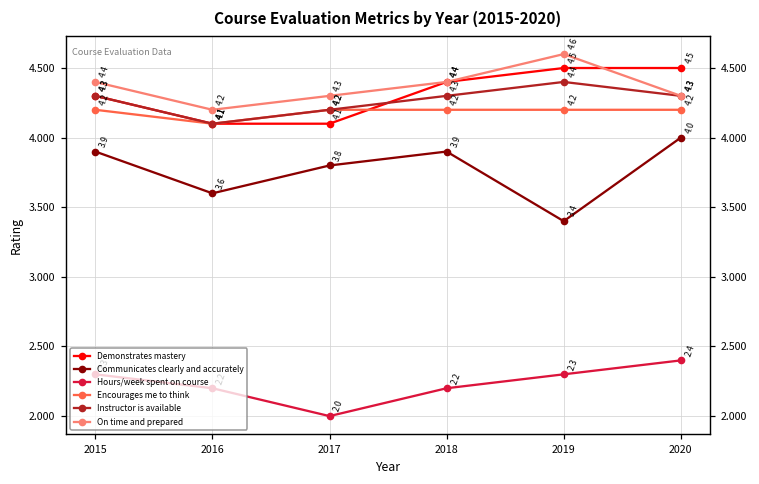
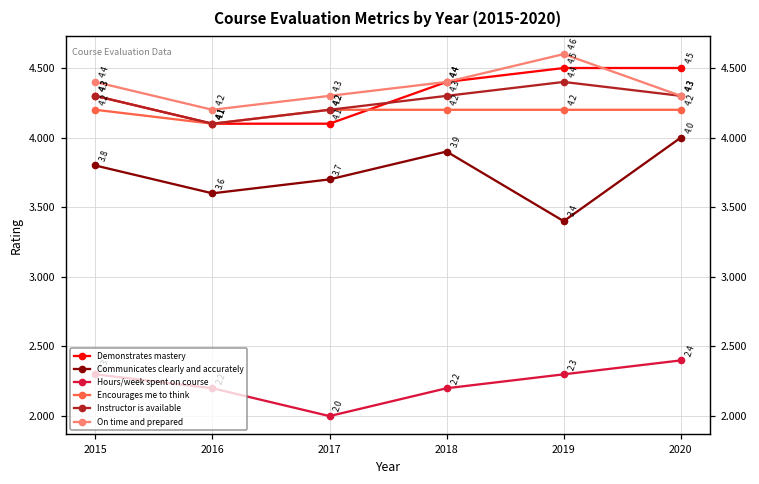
Communicates clearly and accurately, 2015: 3.9 -> 3.8
Communicates clearly and accurately, 2017: 3.8 -> 3.7
